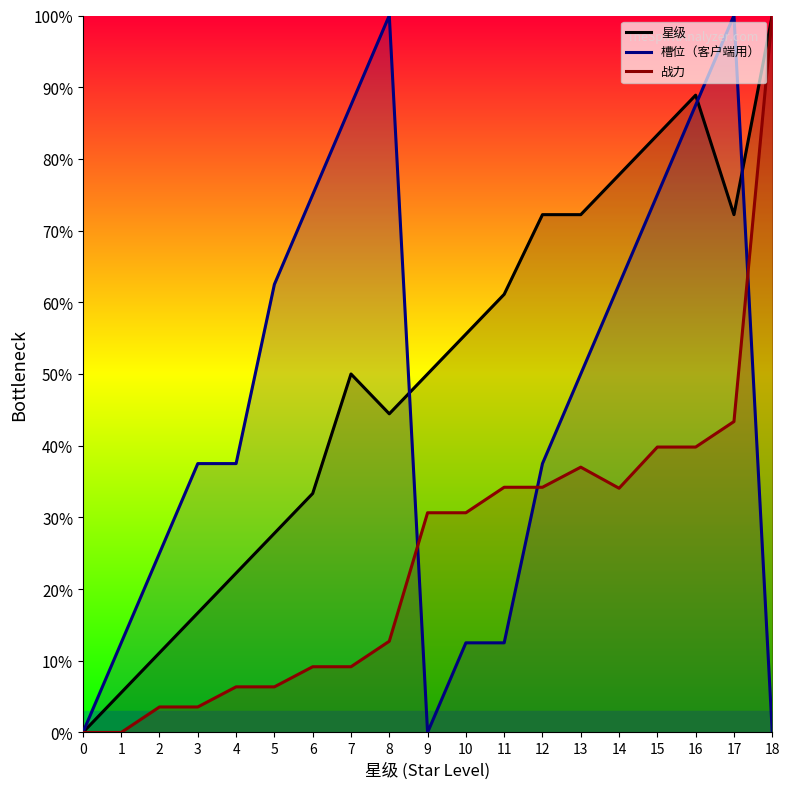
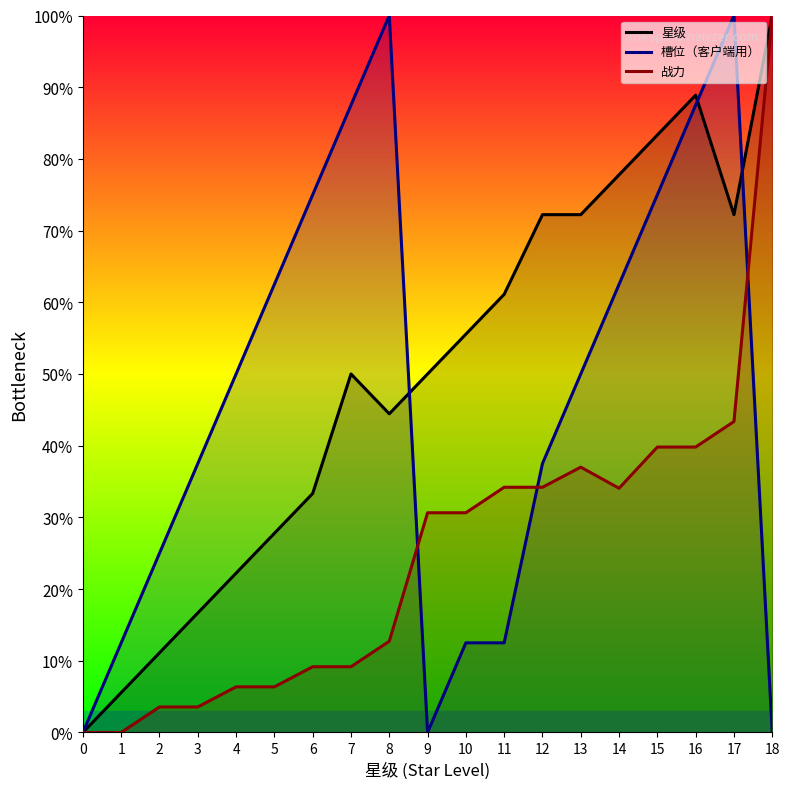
槽位（客户端用）, 4: 38% -> 50%
